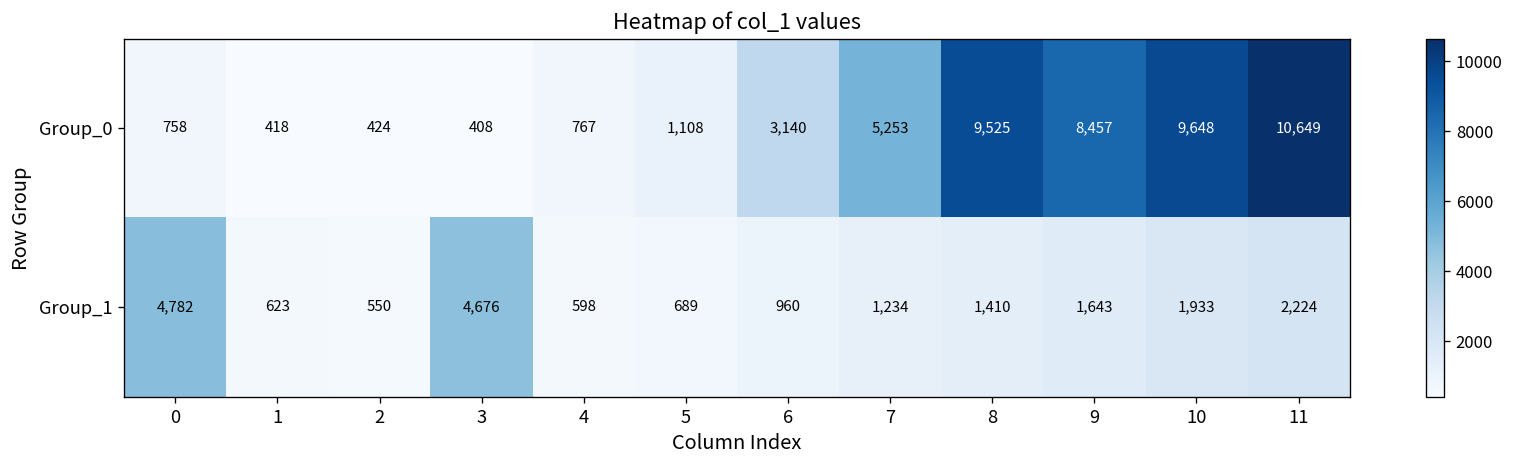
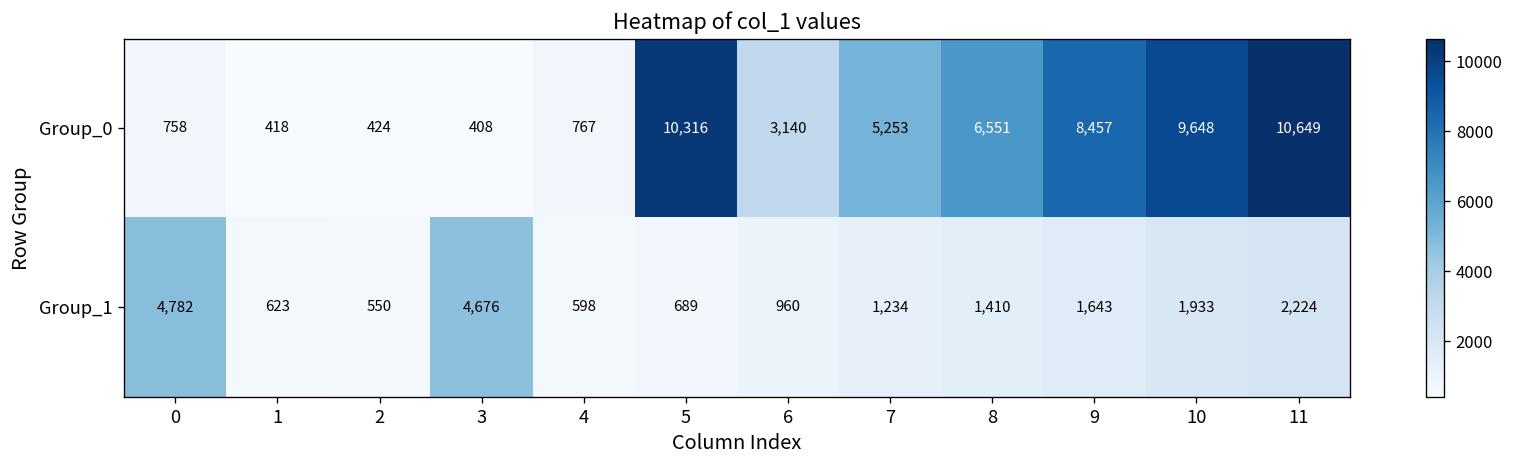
Group_0, 5: 1,108 -> 10,316
Group_0, 8: 9,525 -> 6,551
